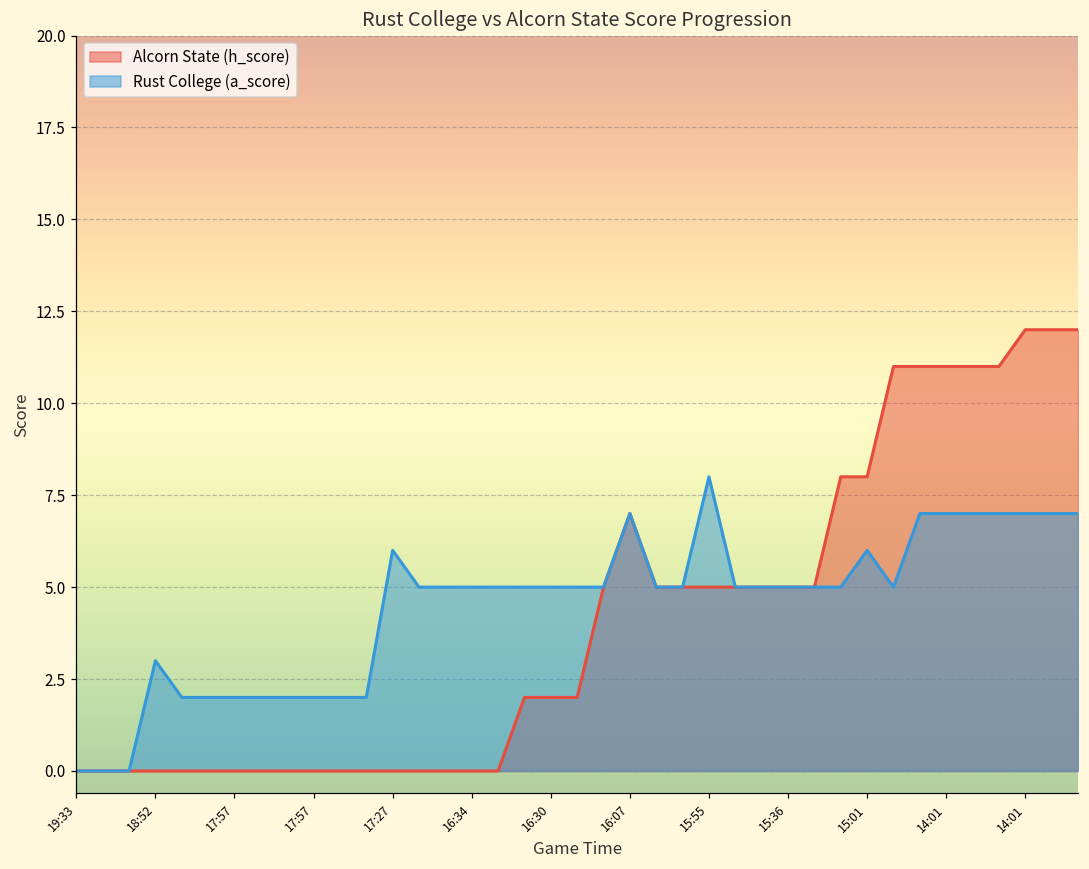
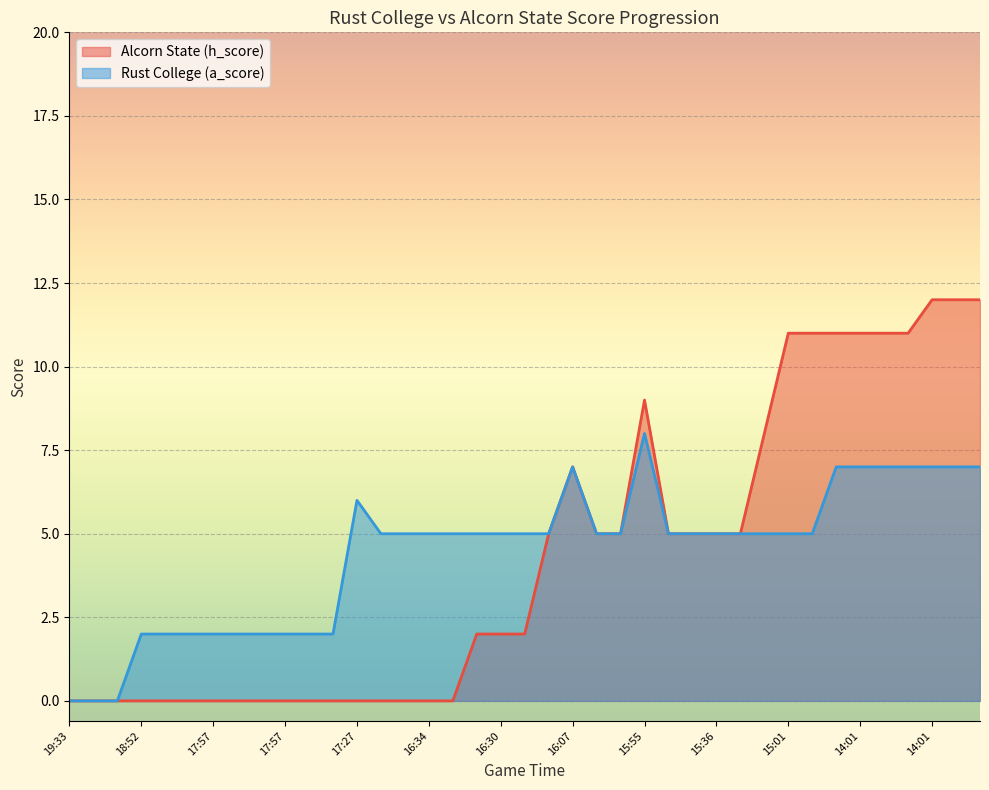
Rust College (a_score), 18:52: 3 -> 2
Alcorn State (h_score), 15:55: 5 -> 9
Alcorn State (h_score), 15:01: 8 -> 11
Rust College (a_score), 15:01: 6 -> 5
